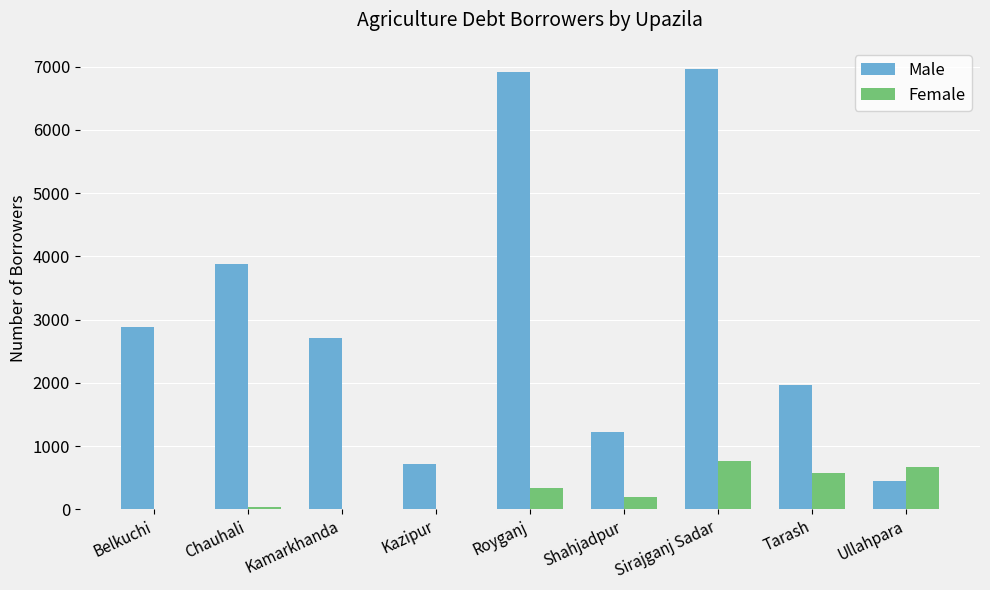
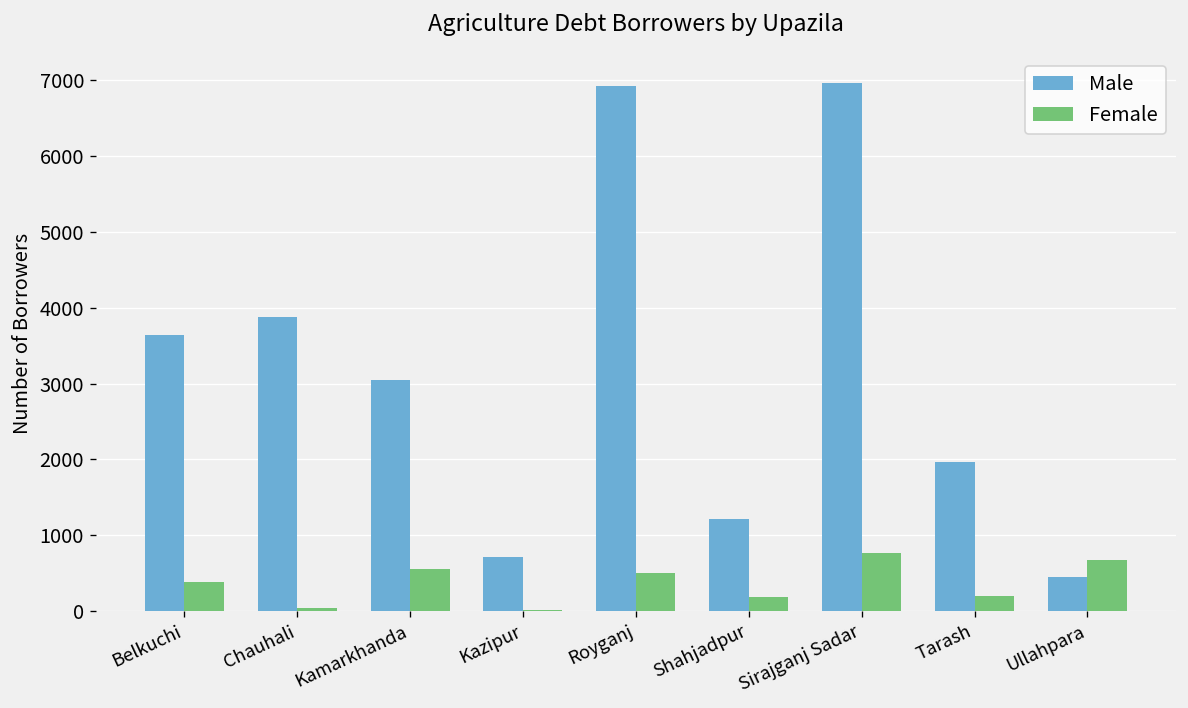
Male, Belkuchi: 2900 -> 3600
Female, Belkuchi: 0 -> 400
Male, Kamarkhanda: 2700 -> 3000
Female, Kamarkhanda: 0 -> 600
Female, Royganj: 300 -> 500
Female, Tarash: 600 -> 200
